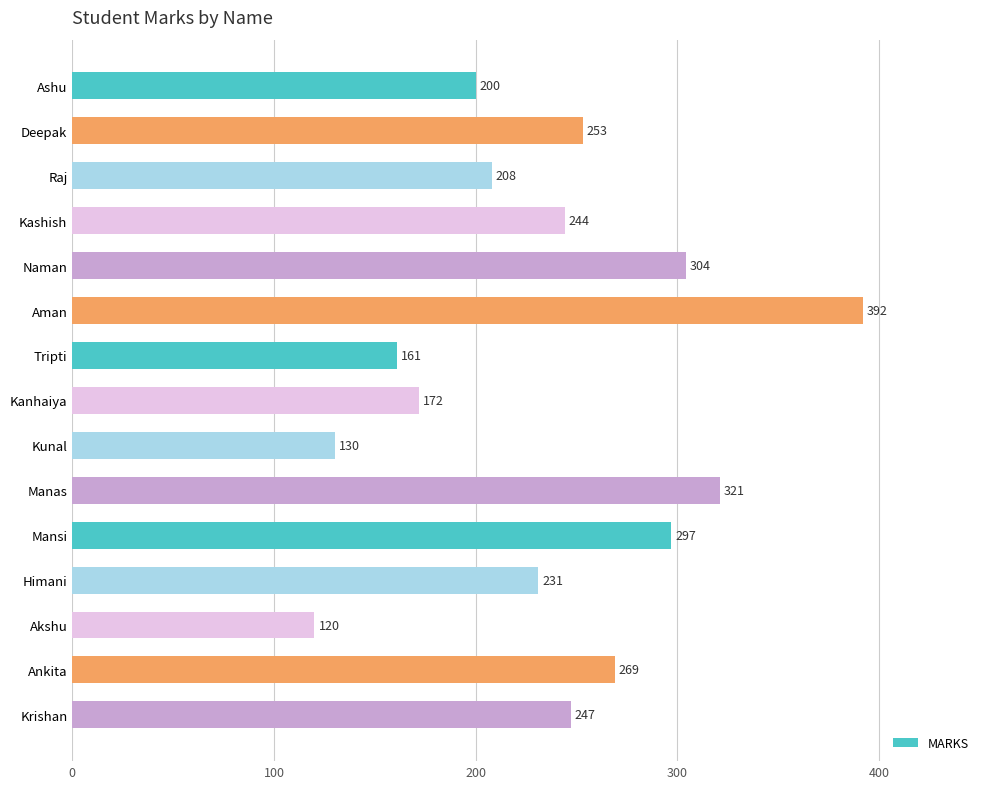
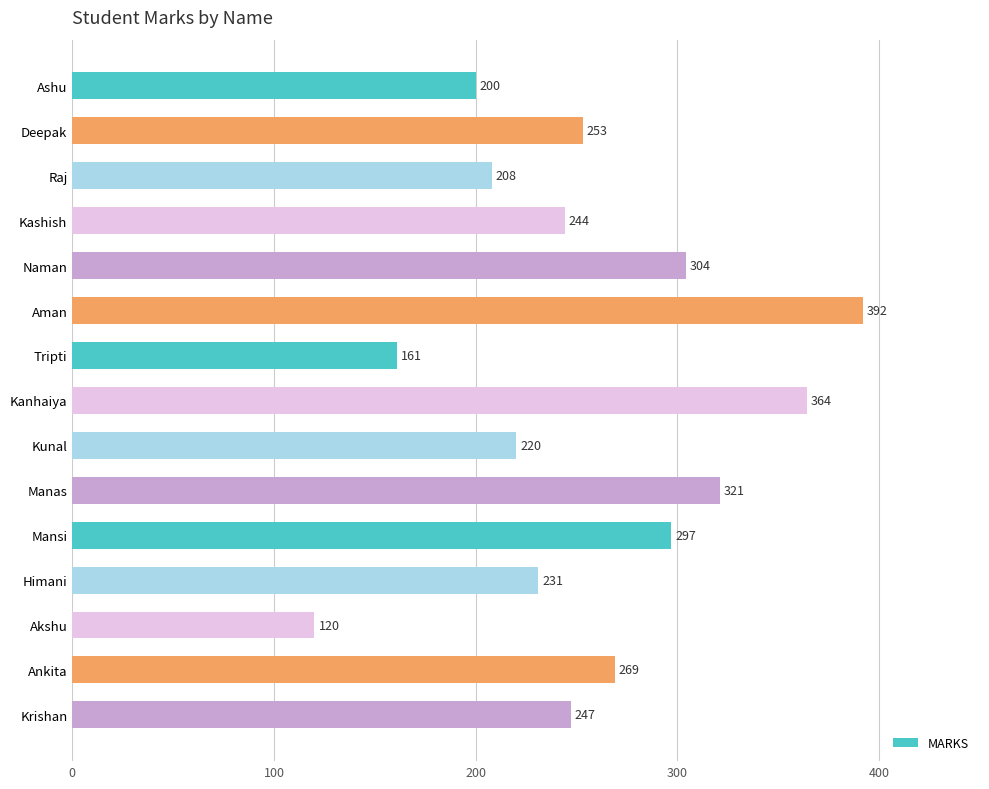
Kanhaiya: 172 -> 364
Kunal: 130 -> 220
